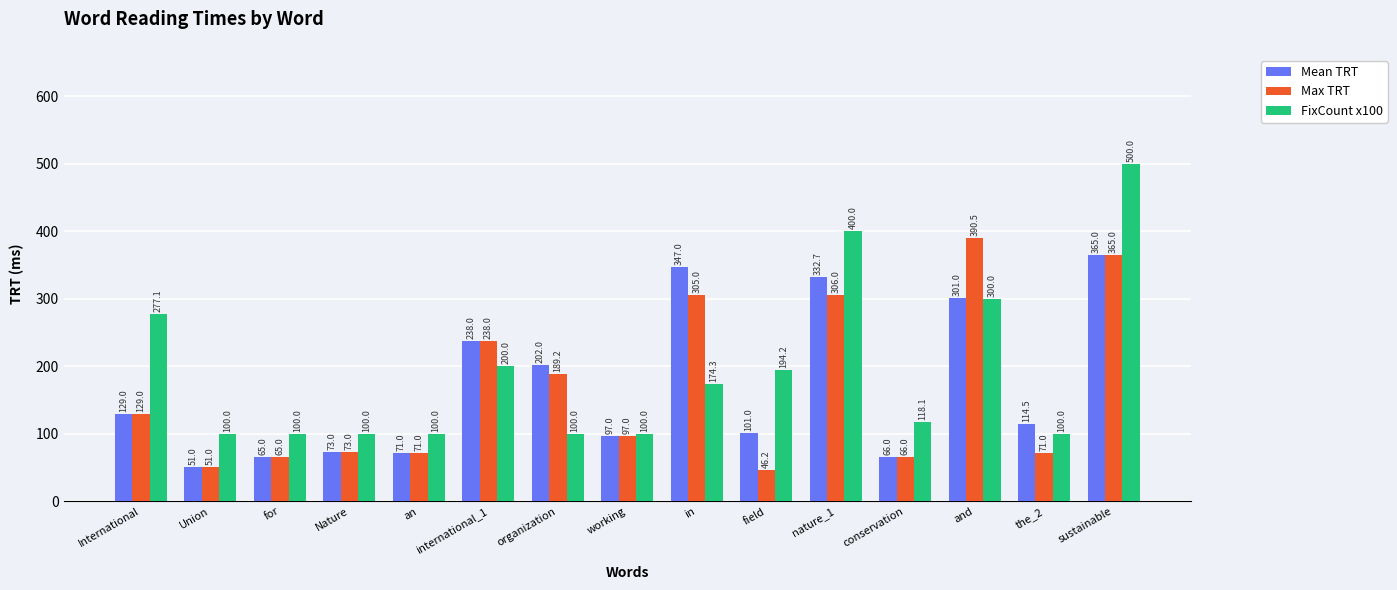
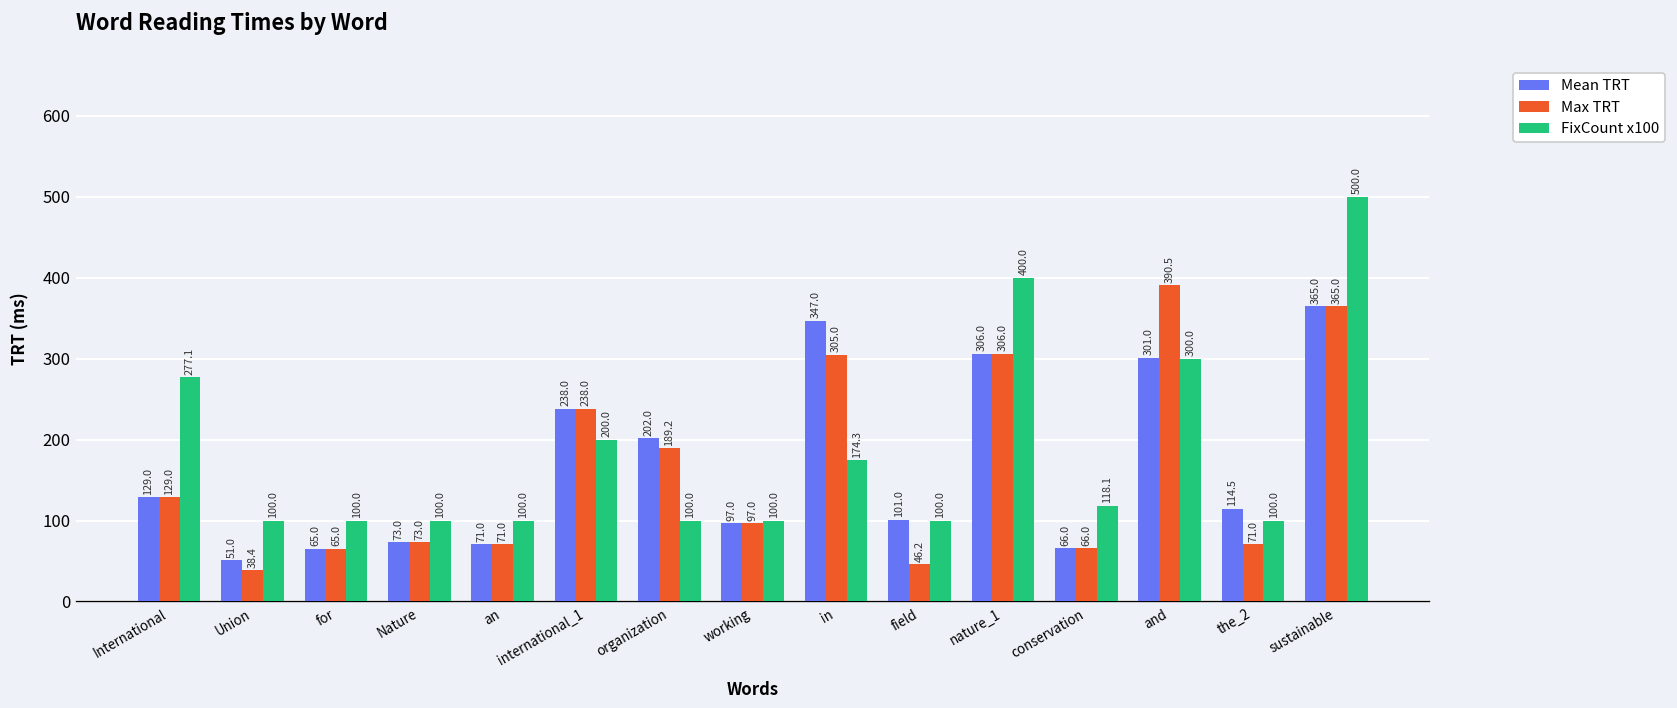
Max TRT, Union: 51.0 -> 38.4
FixCount x100, field: 194.2 -> 100.0
Mean TRT, nature_1: 332.7 -> 306.0
